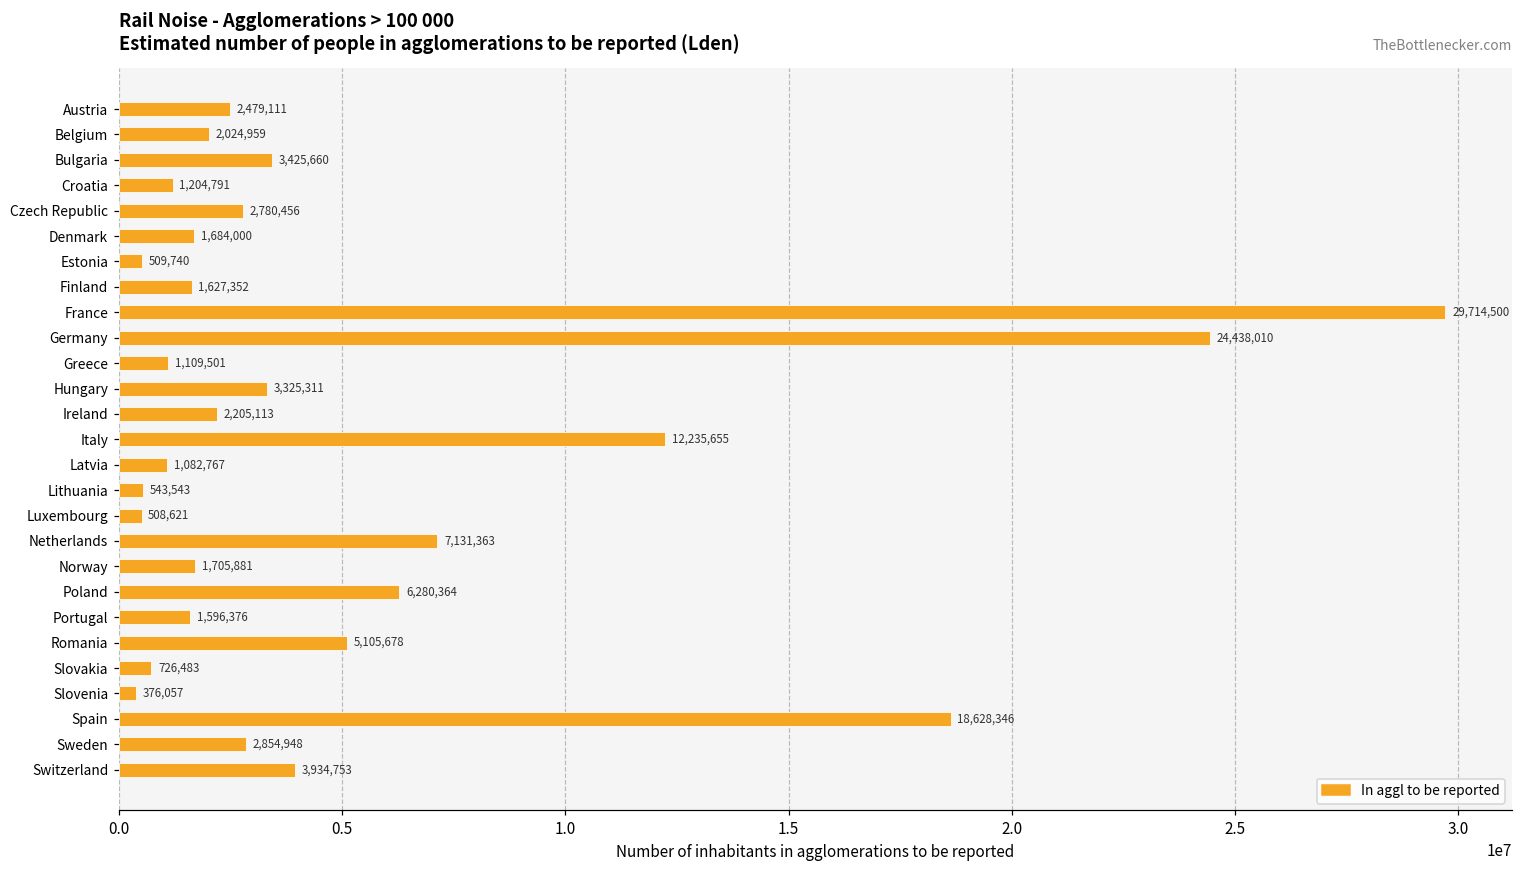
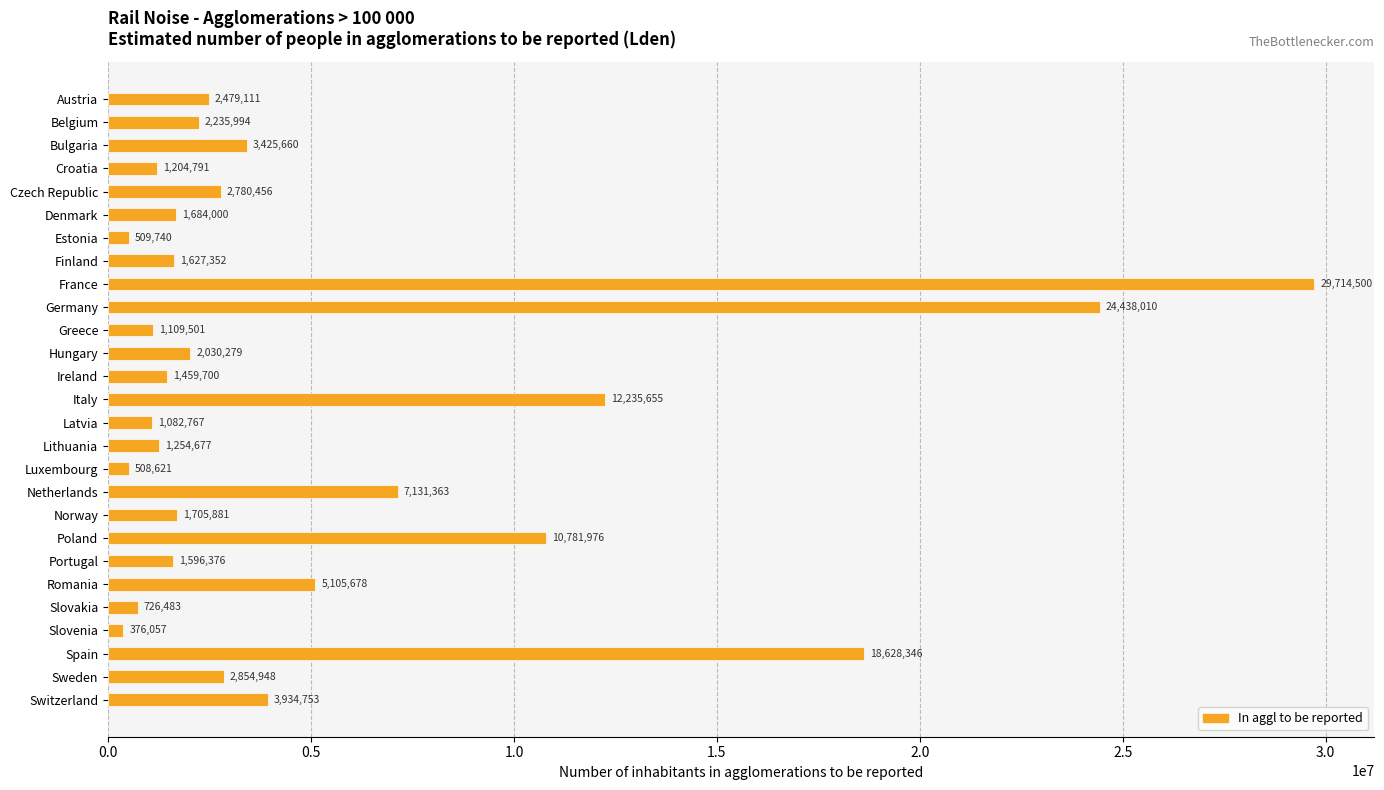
Belgium: 2,024,959 -> 2,235,994
Hungary: 3,325,311 -> 2,030,279
Ireland: 2,205,113 -> 1,459,700
Lithuania: 543,543 -> 1,254,677
Poland: 6,280,364 -> 10,781,976
